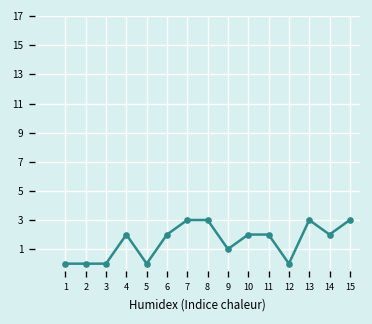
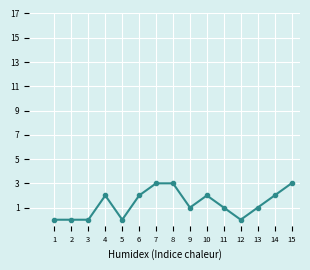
11: 2 -> 1
13: 3 -> 1
